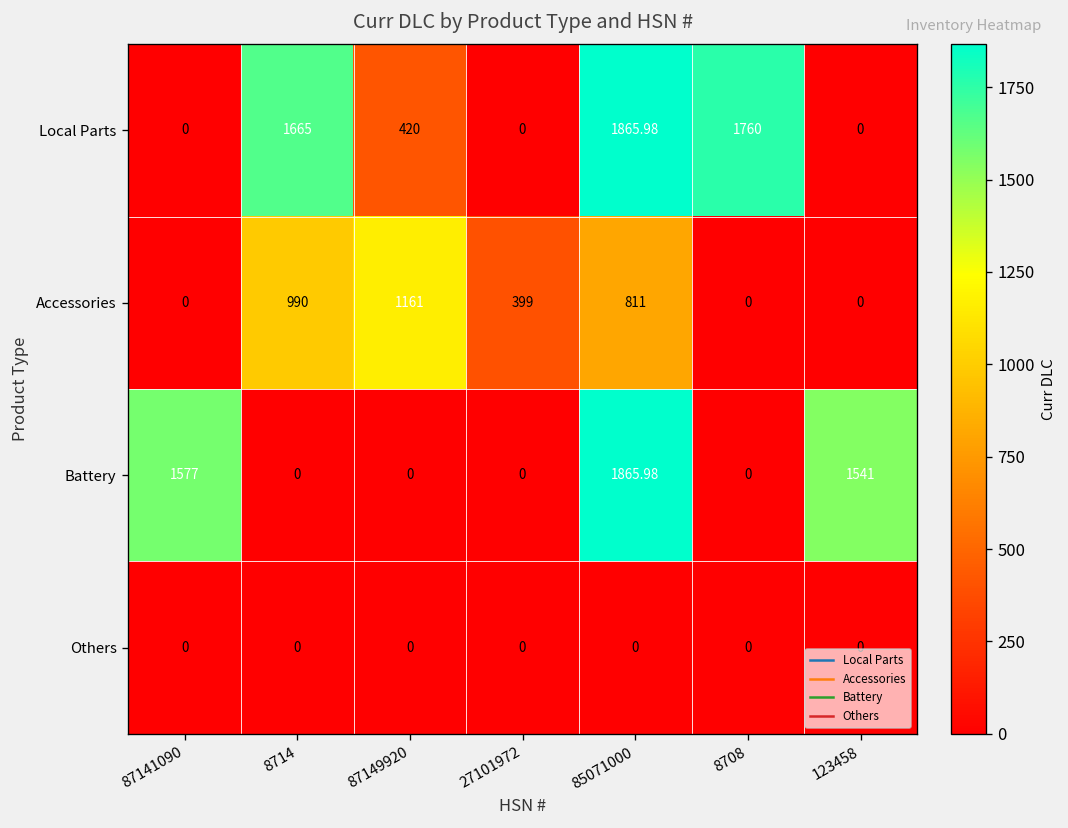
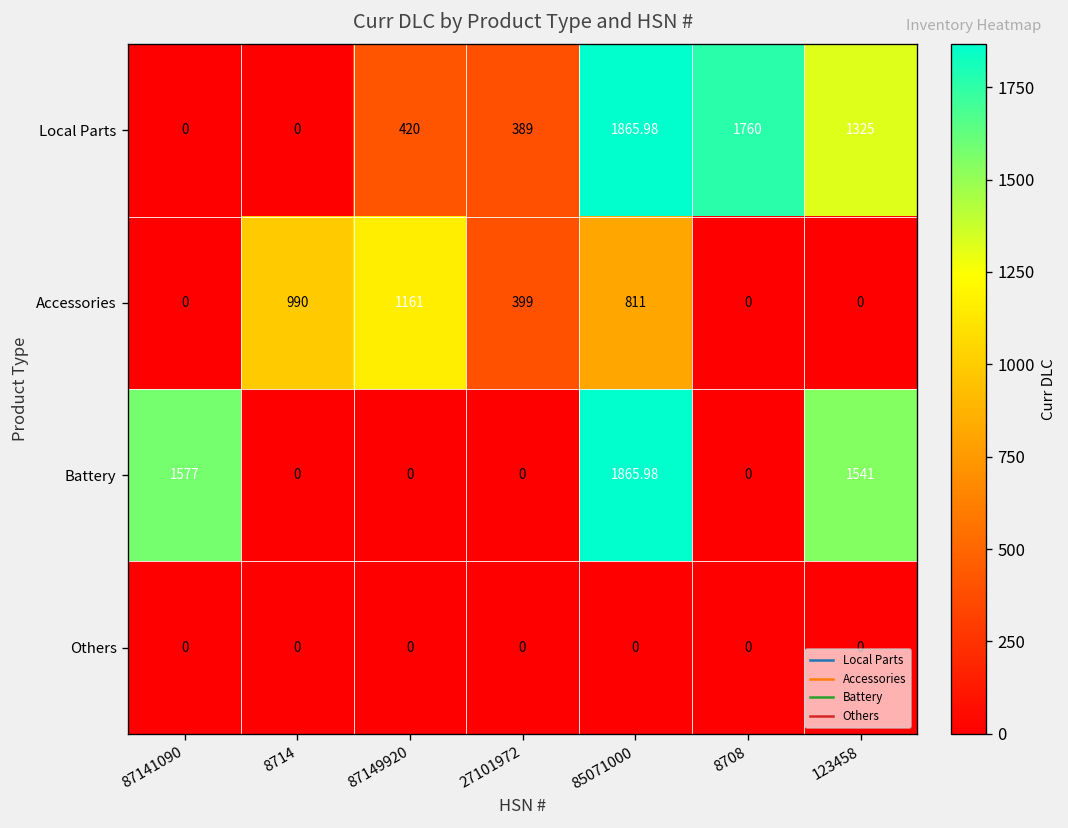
Local Parts, 8714: 1665 -> 0
Local Parts, 27101972: 0 -> 389
Local Parts, 123458: 0 -> 1325
